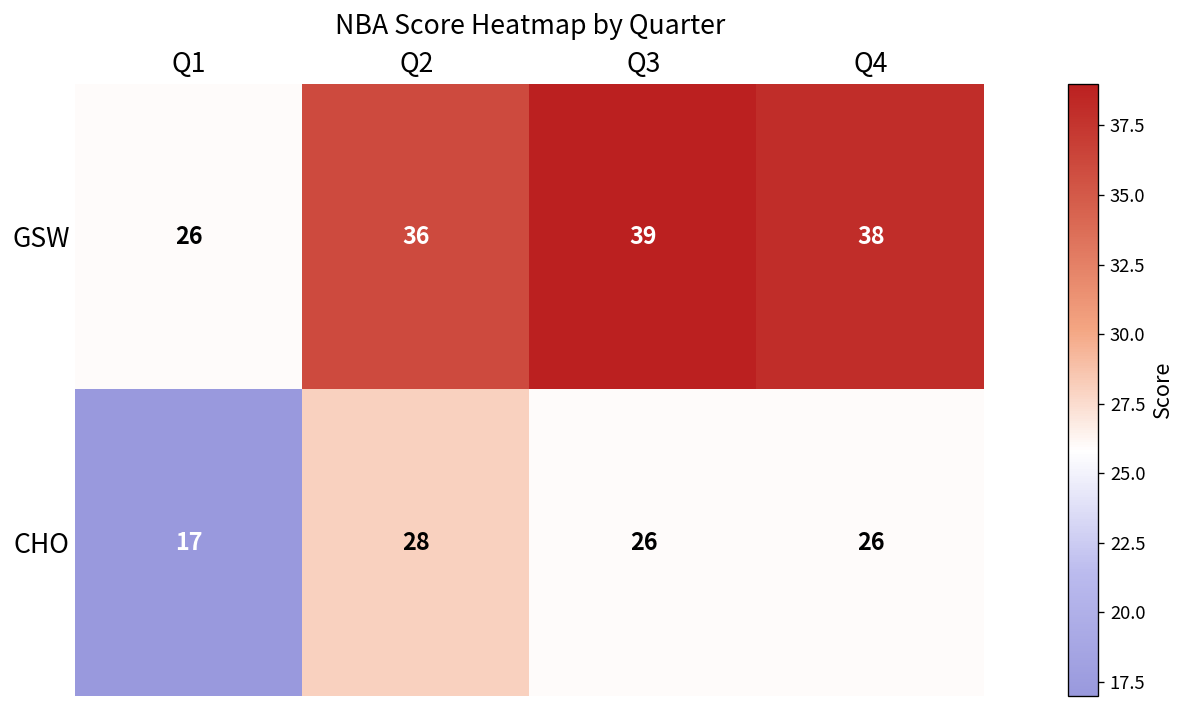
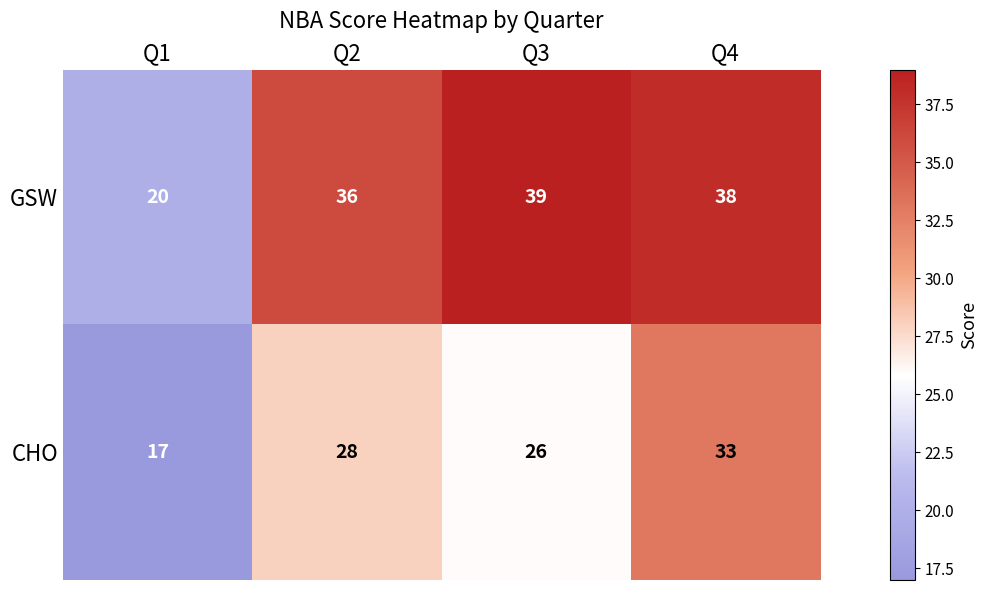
GSW, Q1: 26 -> 20
CHO, Q4: 26 -> 33
